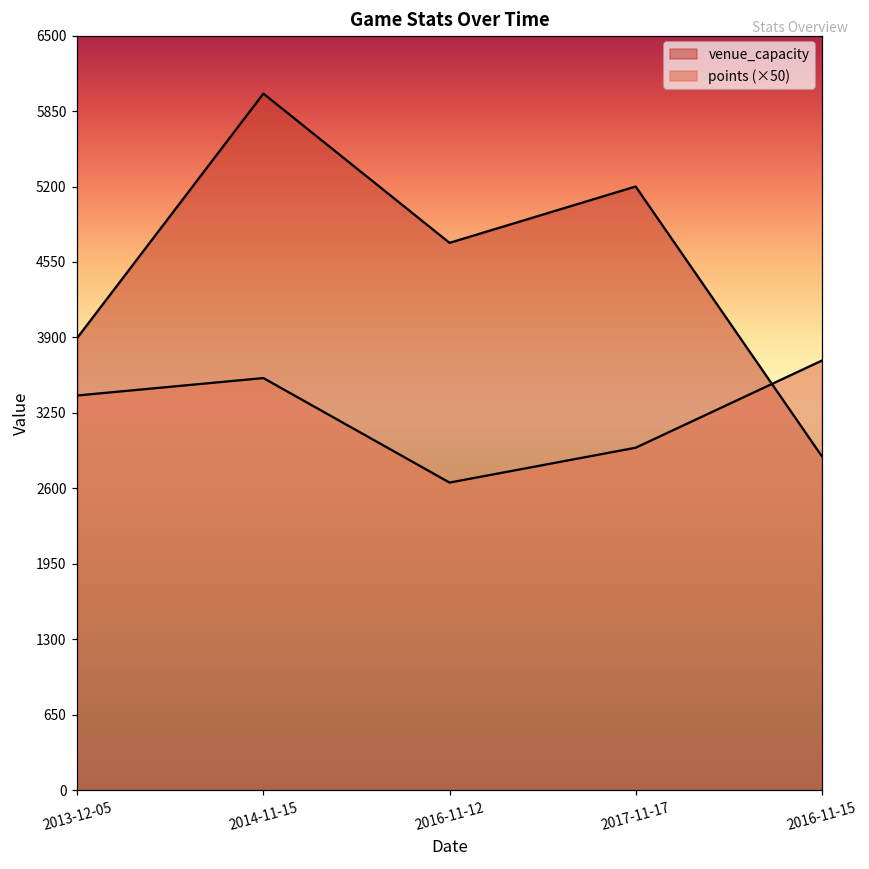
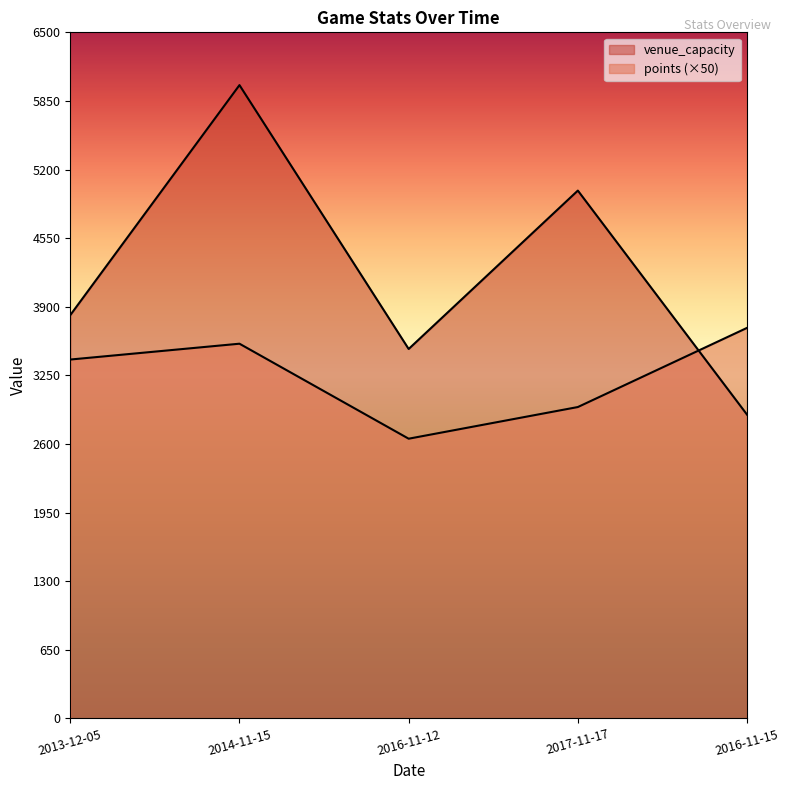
venue_capacity, 2013-12-05: 3900 -> 3820
venue_capacity, 2016-11-12: 4710 -> 3500
venue_capacity, 2017-11-17: 5200 -> 5000
